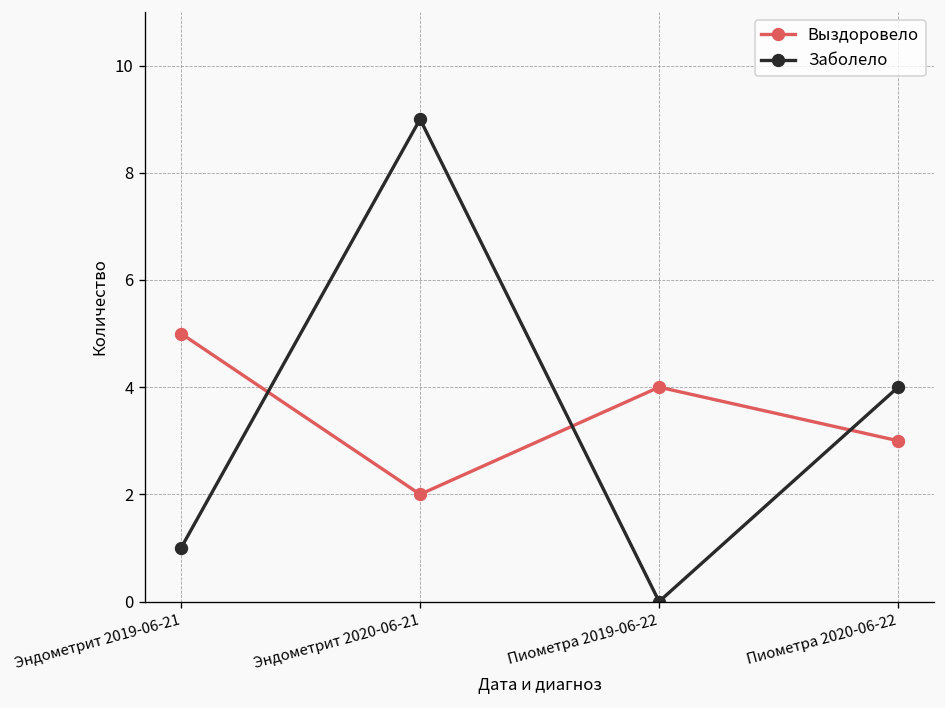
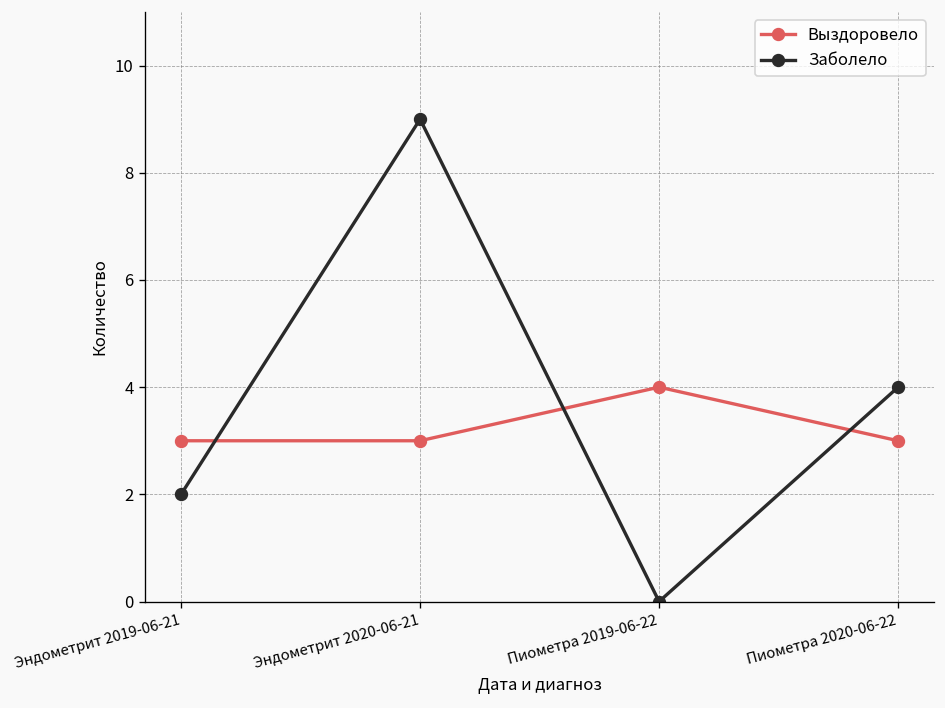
Выздоровело, Эндометрит 2019-06-21: 5 -> 3
Заболело, Эндометрит 2019-06-21: 1 -> 2
Выздоровело, Эндометрит 2020-06-21: 2 -> 3
